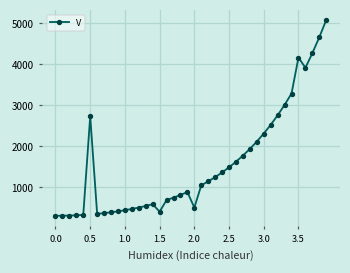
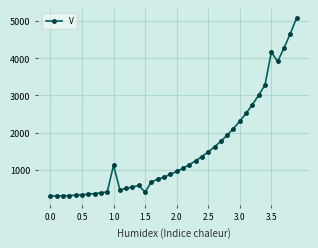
0.5: 2700 -> 300
1.0: 400 -> 1100
2.0: 500 -> 1000
